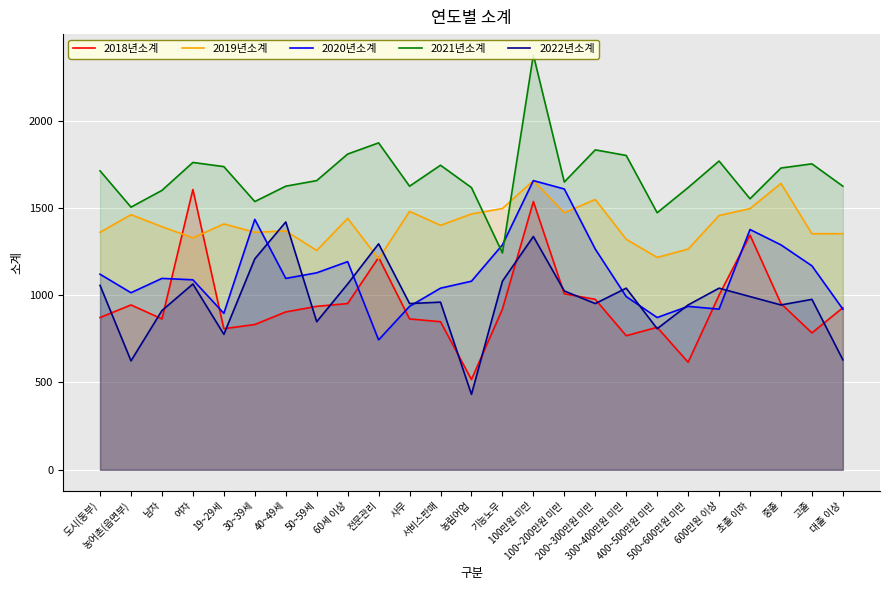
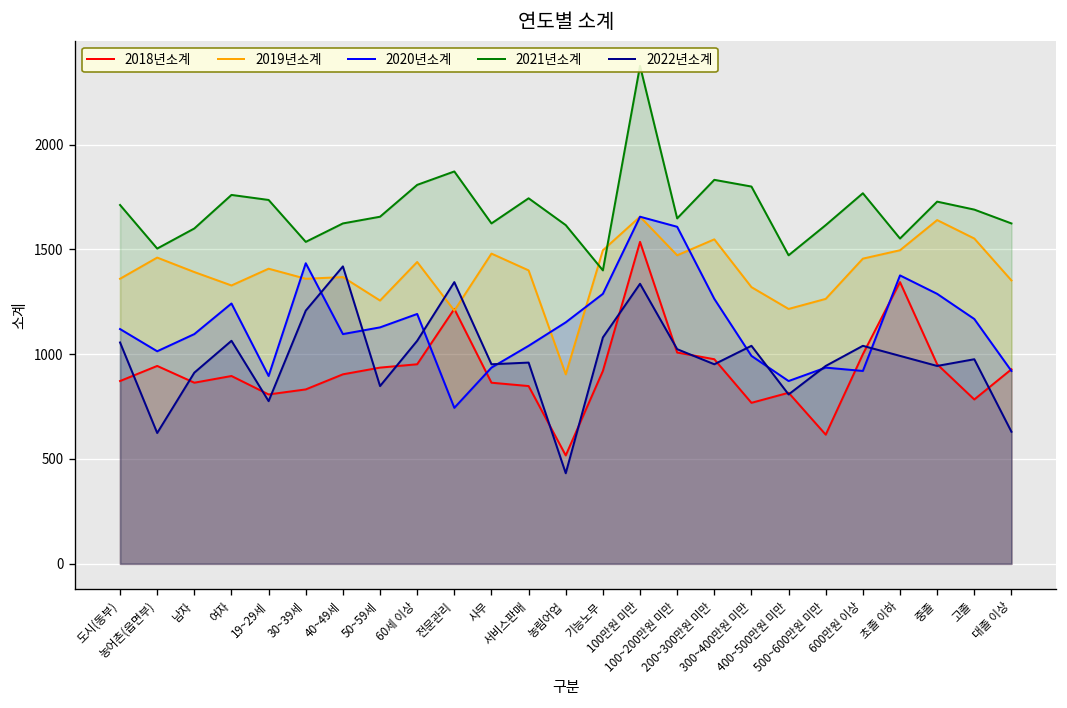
2018년소계, 여자: 1610 -> 900
2020년소계, 여자: 1090 -> 1240
2022년소계, 전문관리: 1290 -> 1340
2019년소계, 농림어업: 1470 -> 900
2020년소계, 농림어업: 1080 -> 1150
2021년소계, 기능노무: 1240 -> 1400
2019년소계, 고졸: 1350 -> 1550
2021년소계, 고졸: 1750 -> 1690
